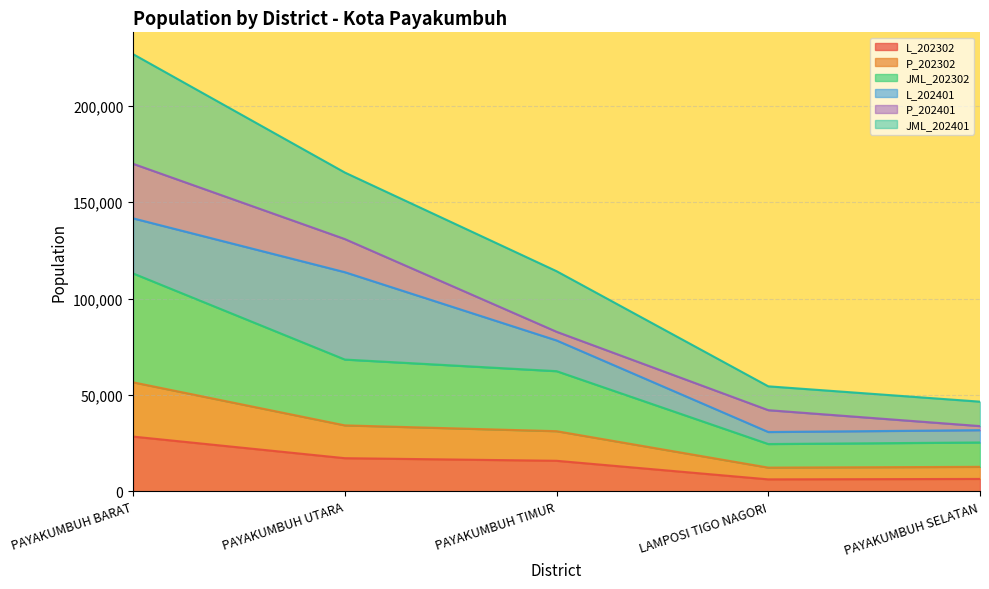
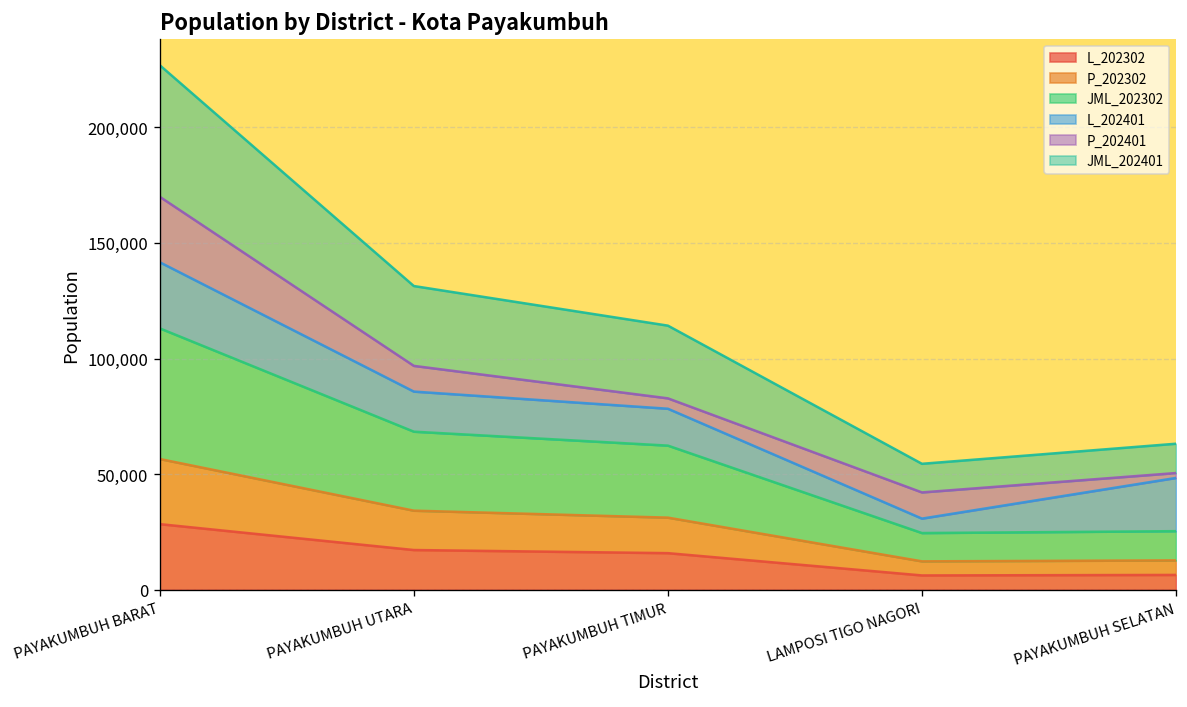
L_202401, PAYAKUMBUH UTARA: 45,000 -> 17,000
P_202401, PAYAKUMBUH UTARA: 17,000 -> 11,000
L_202401, PAYAKUMBUH SELATAN: 6,000 -> 23,000
